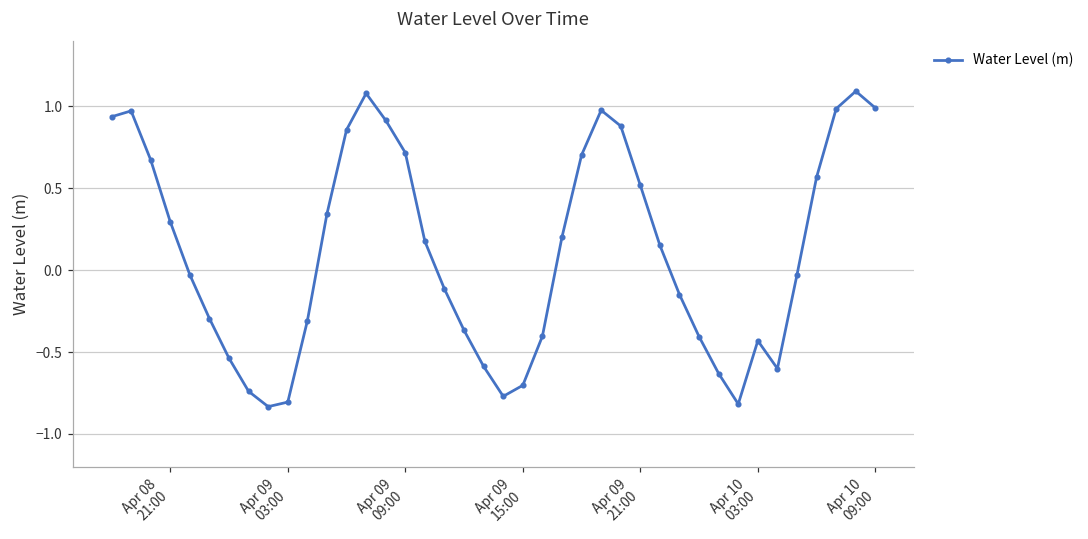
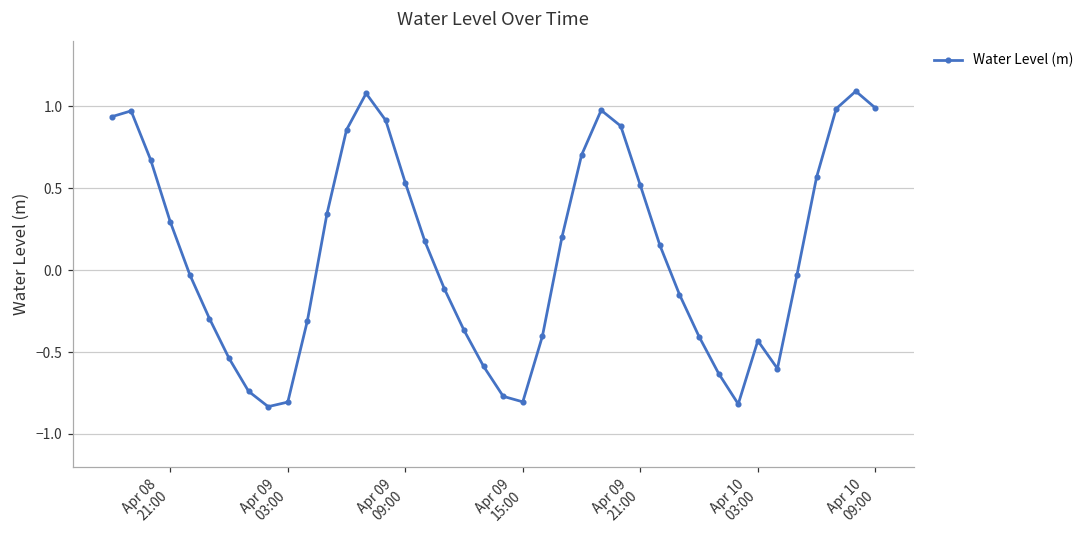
Apr 09 09:00: 0.72 -> 0.53
Apr 09 15:00: -0.70 -> -0.80
